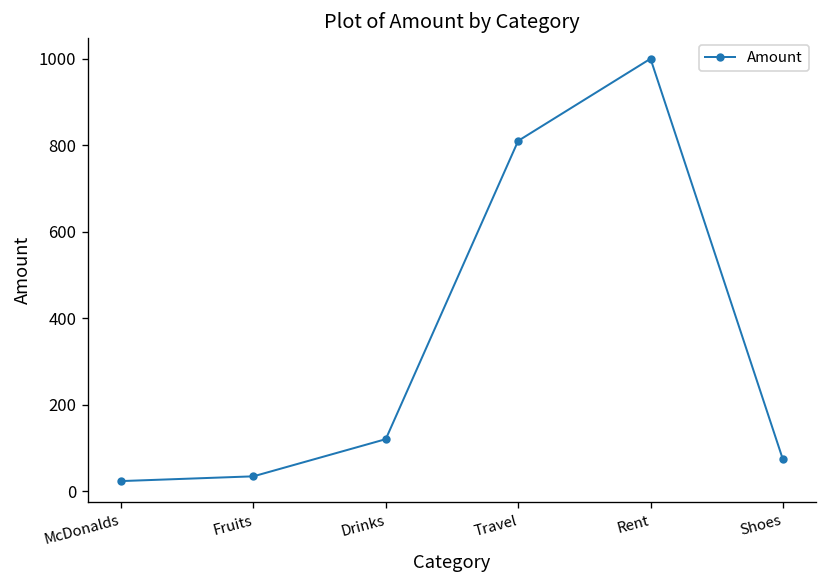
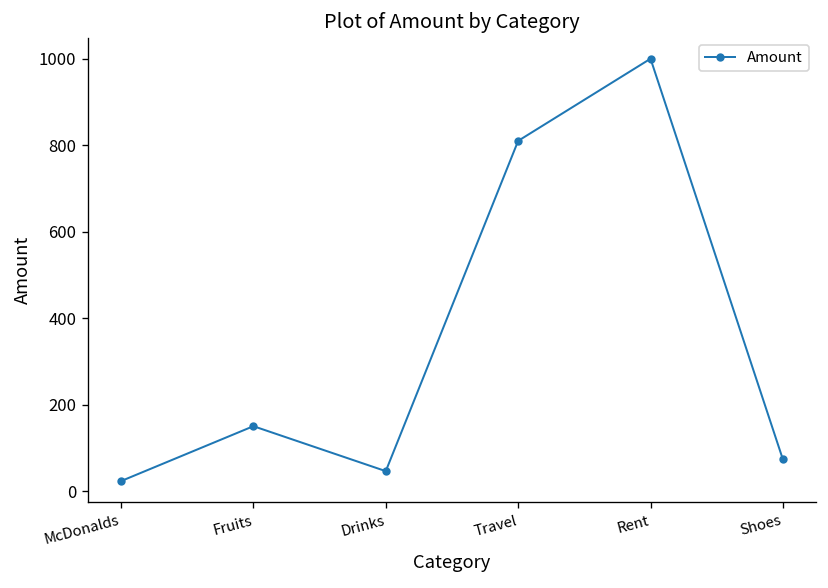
Fruits: 30 -> 150
Drinks: 120 -> 50
